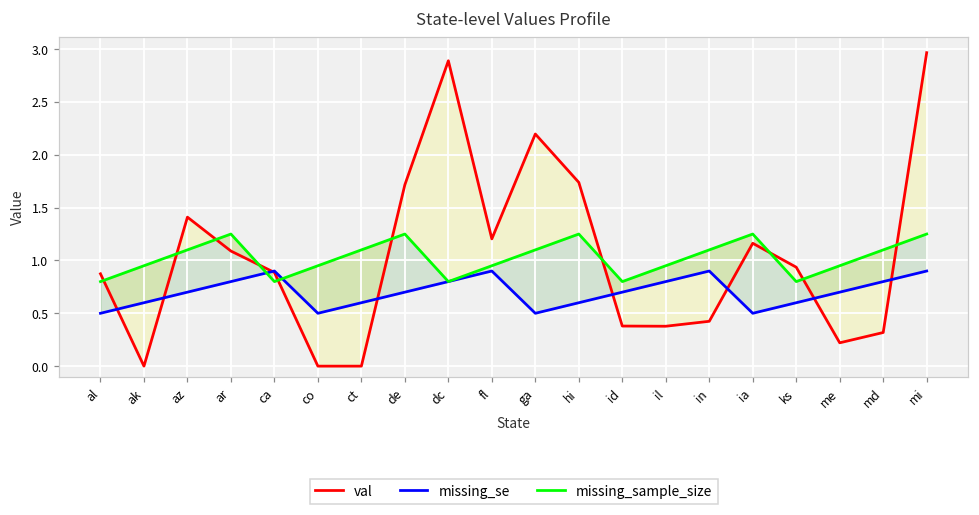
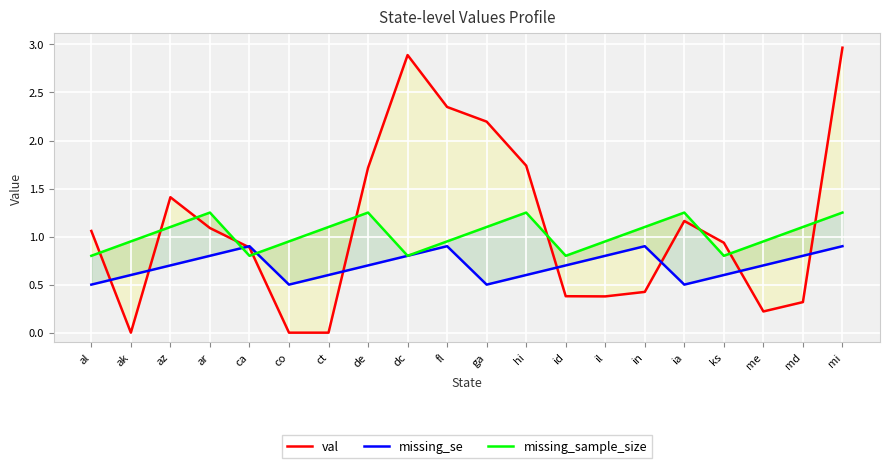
val, al: 0.9 -> 1.1
val, fl: 1.2 -> 2.3
